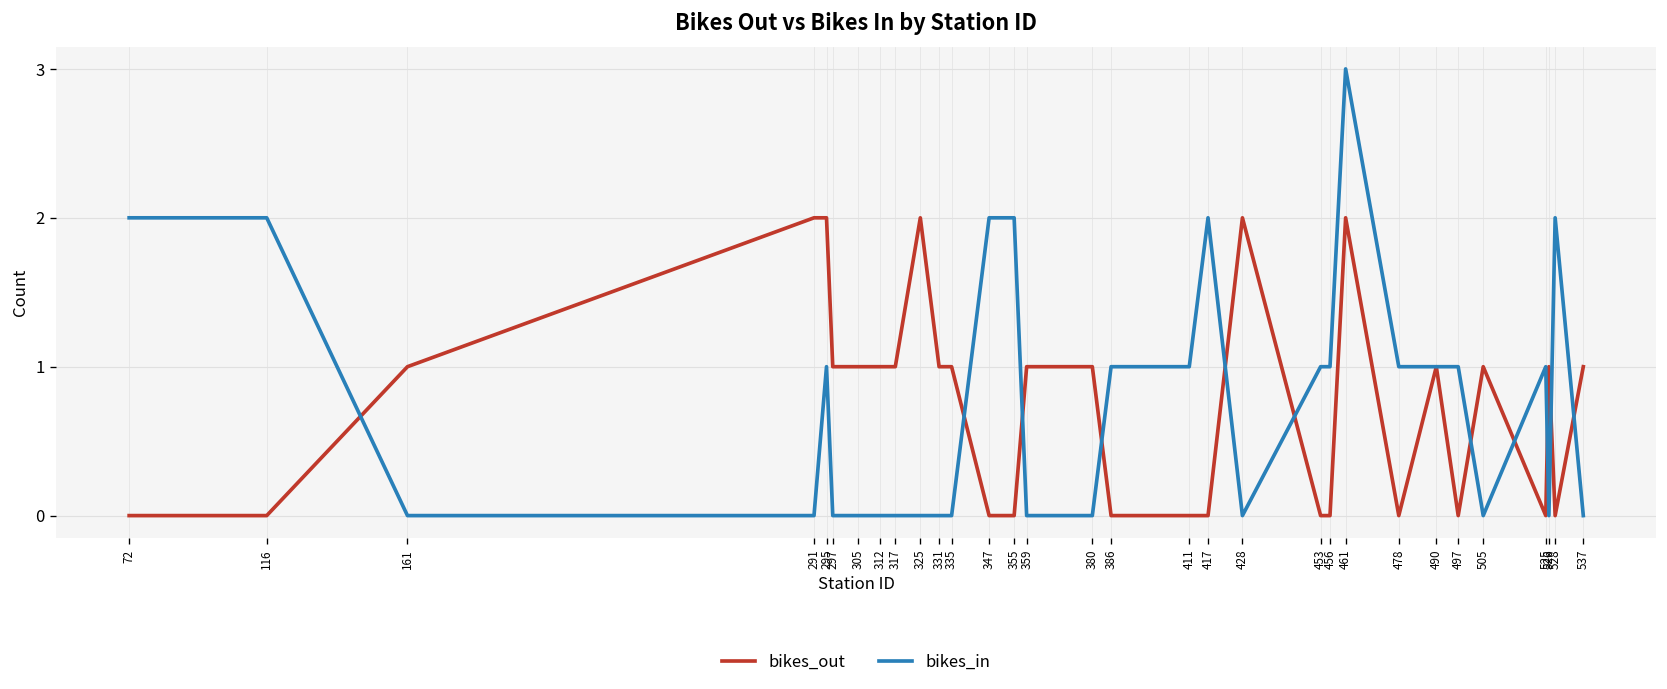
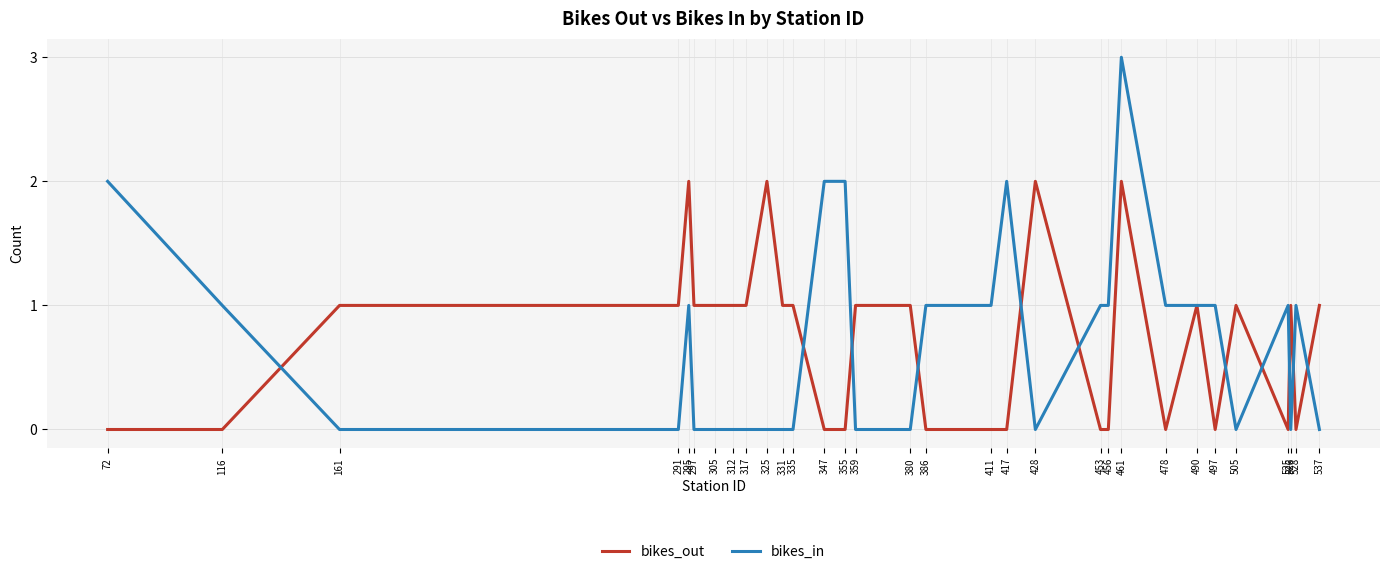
bikes_in, 116: 2 -> 1
bikes_out, 291: 2 -> 1
bikes_in, 528: 2 -> 1
